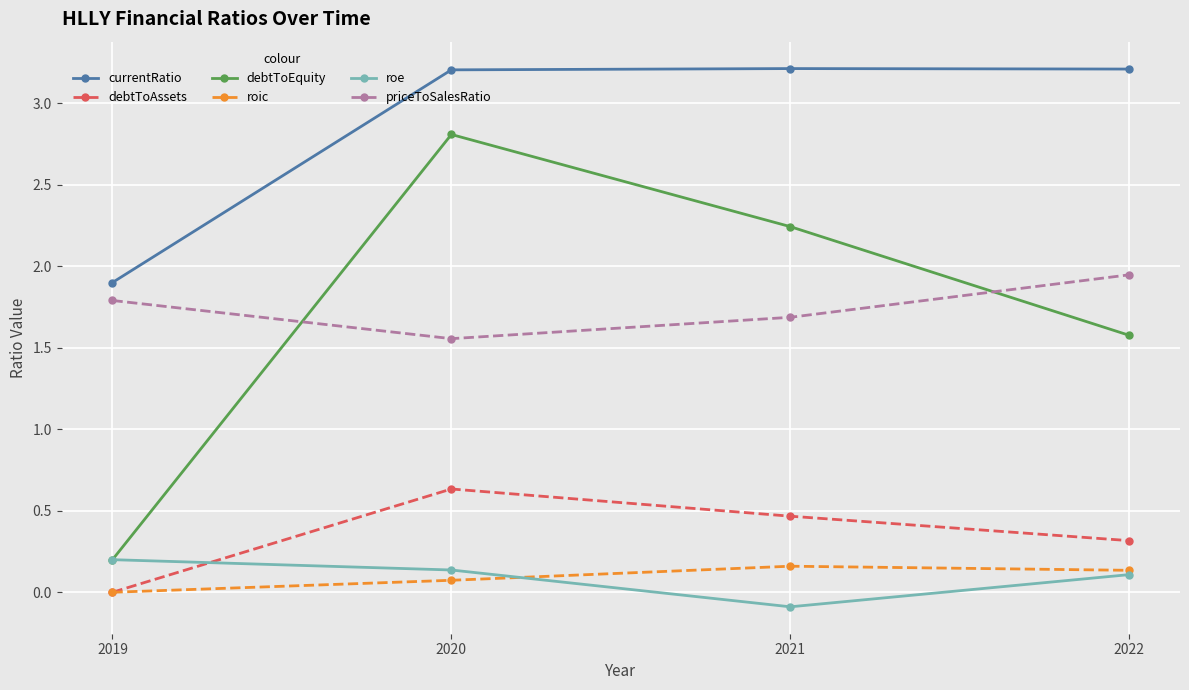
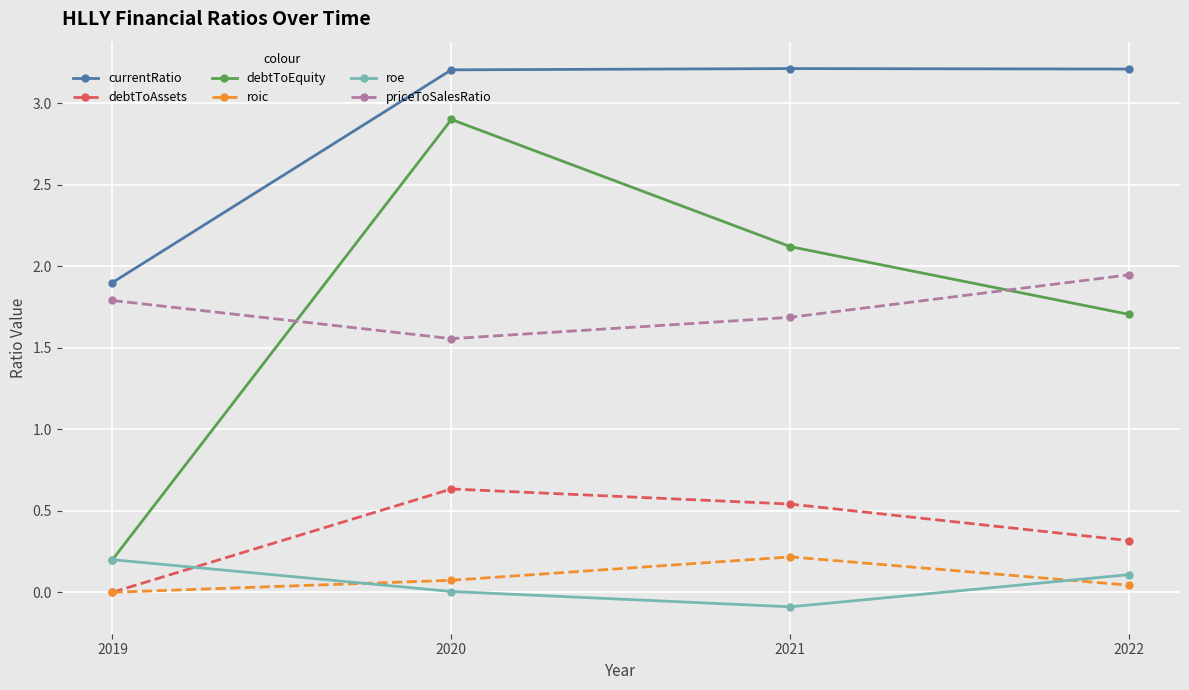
debtToEquity, 2020: 2.81 -> 2.90
roe, 2020: 0.14 -> 0.00
debtToAssets, 2021: 0.47 -> 0.54
debtToEquity, 2021: 2.24 -> 2.12
roic, 2021: 0.16 -> 0.22
debtToEquity, 2022: 1.58 -> 1.70
roic, 2022: 0.13 -> 0.04
